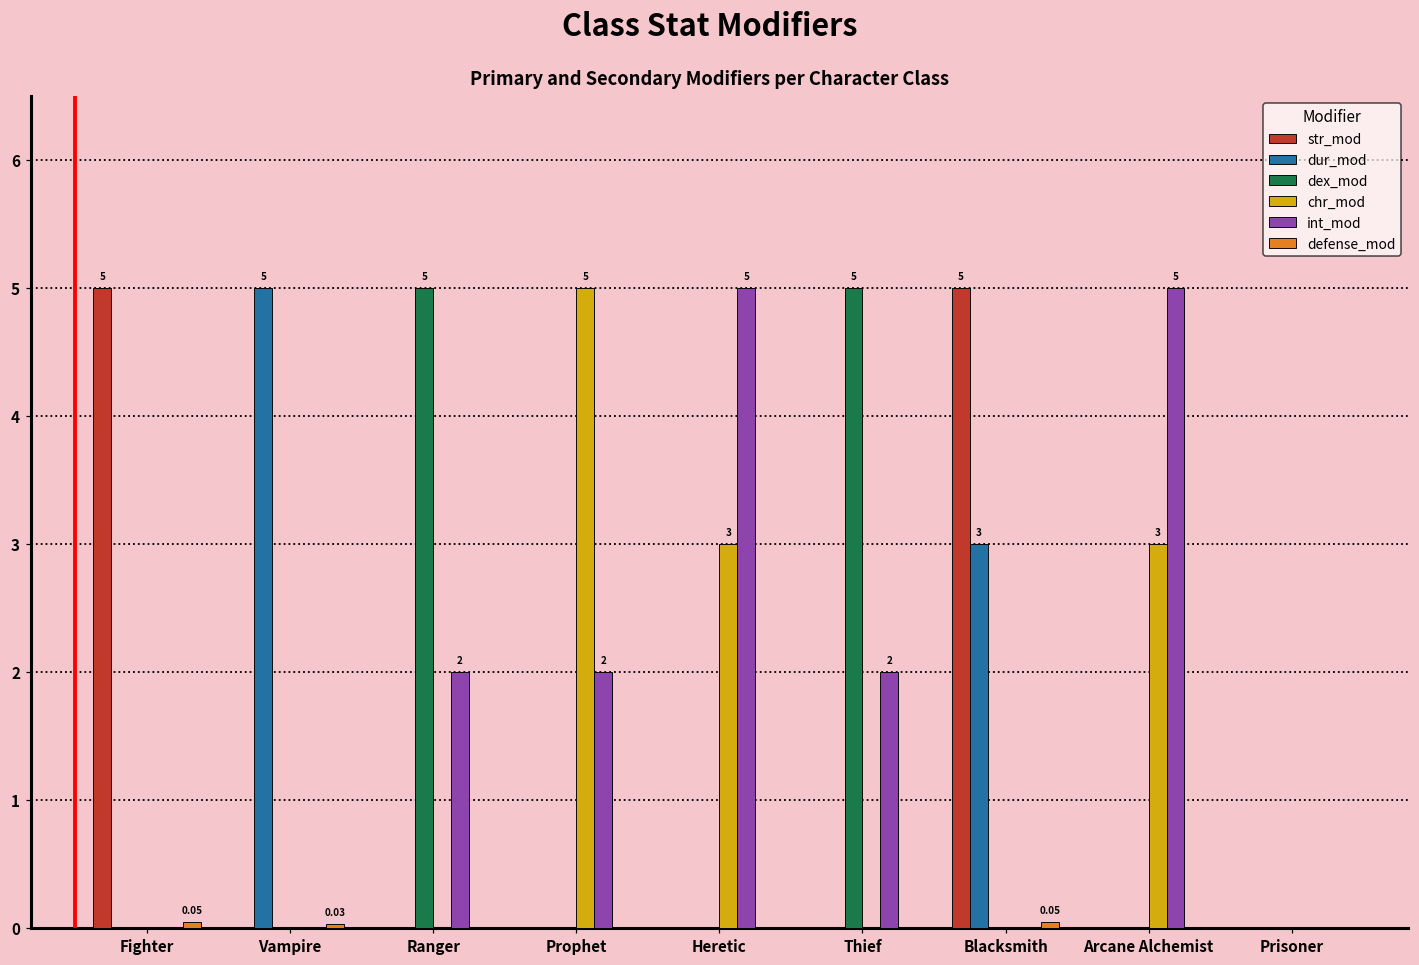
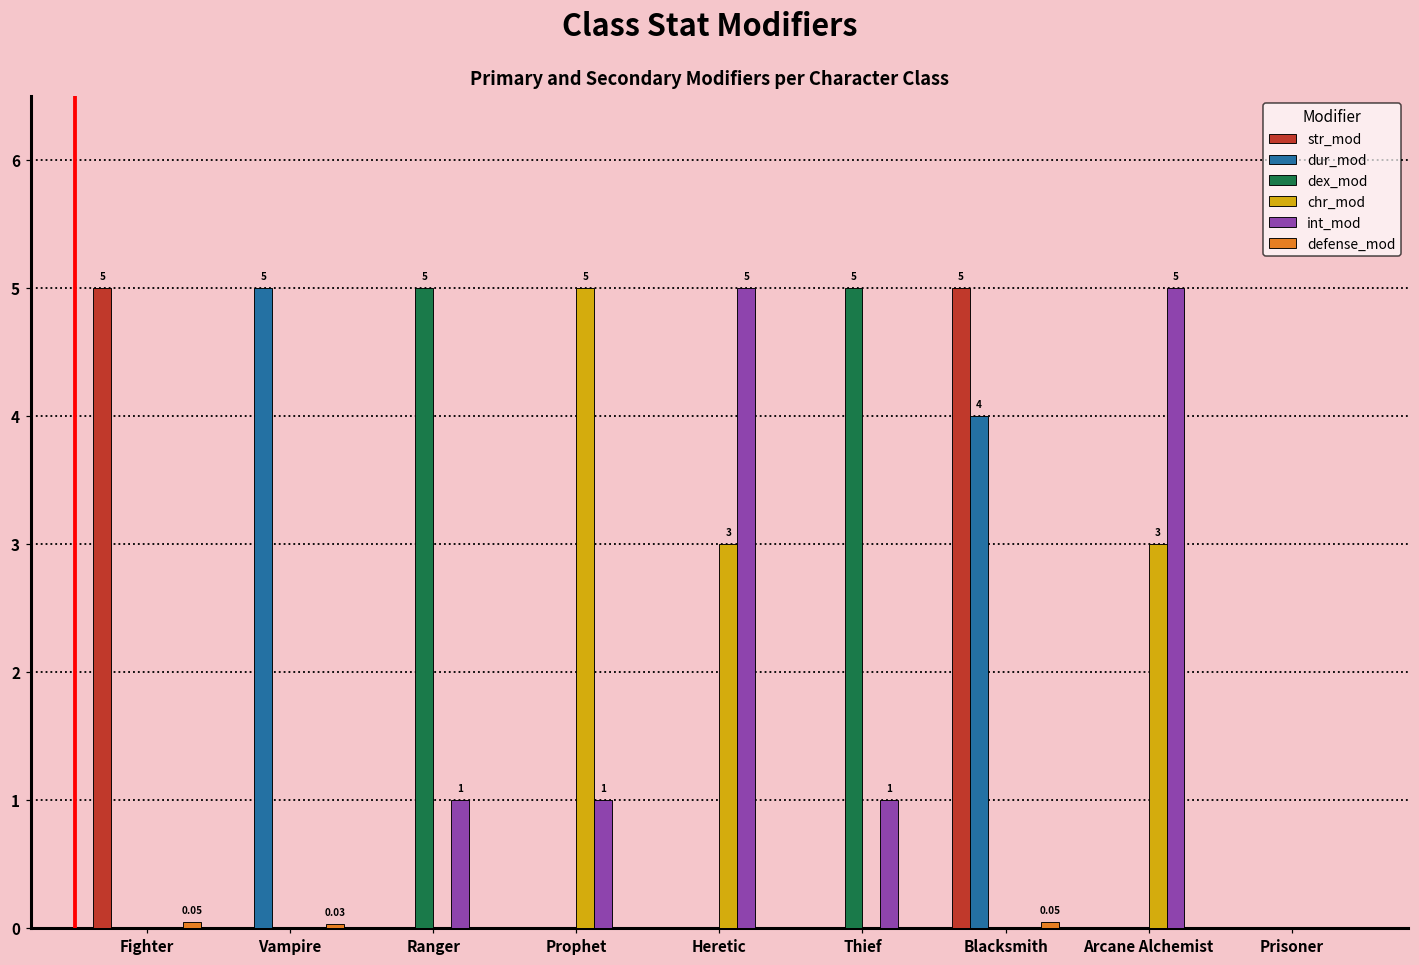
int_mod, Ranger: 2 -> 1
int_mod, Prophet: 2 -> 1
int_mod, Thief: 2 -> 1
dur_mod, Blacksmith: 3 -> 4
